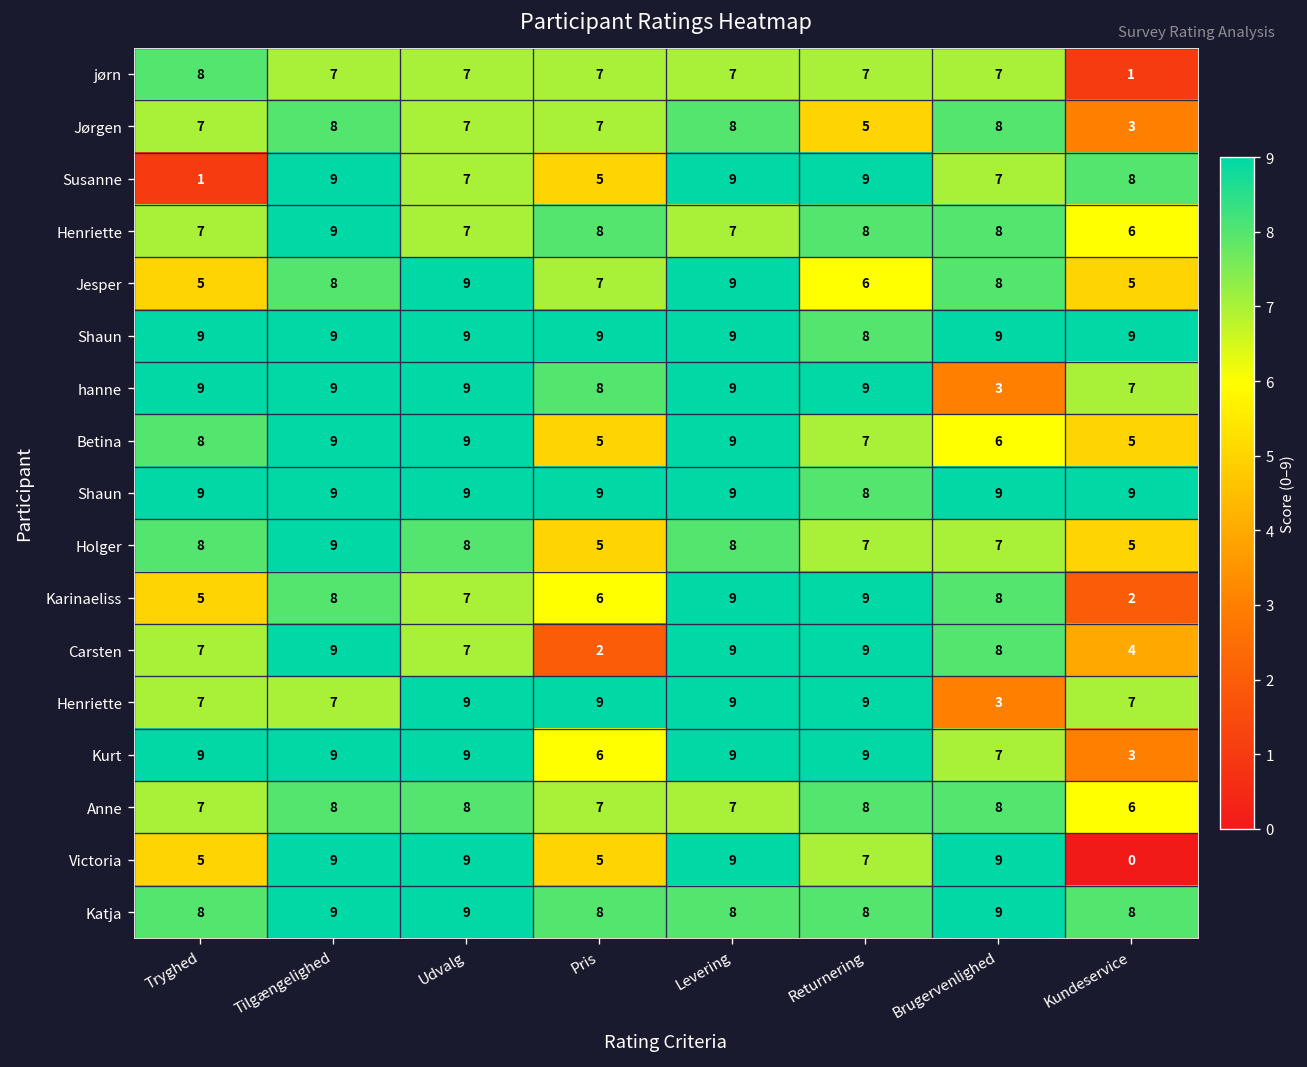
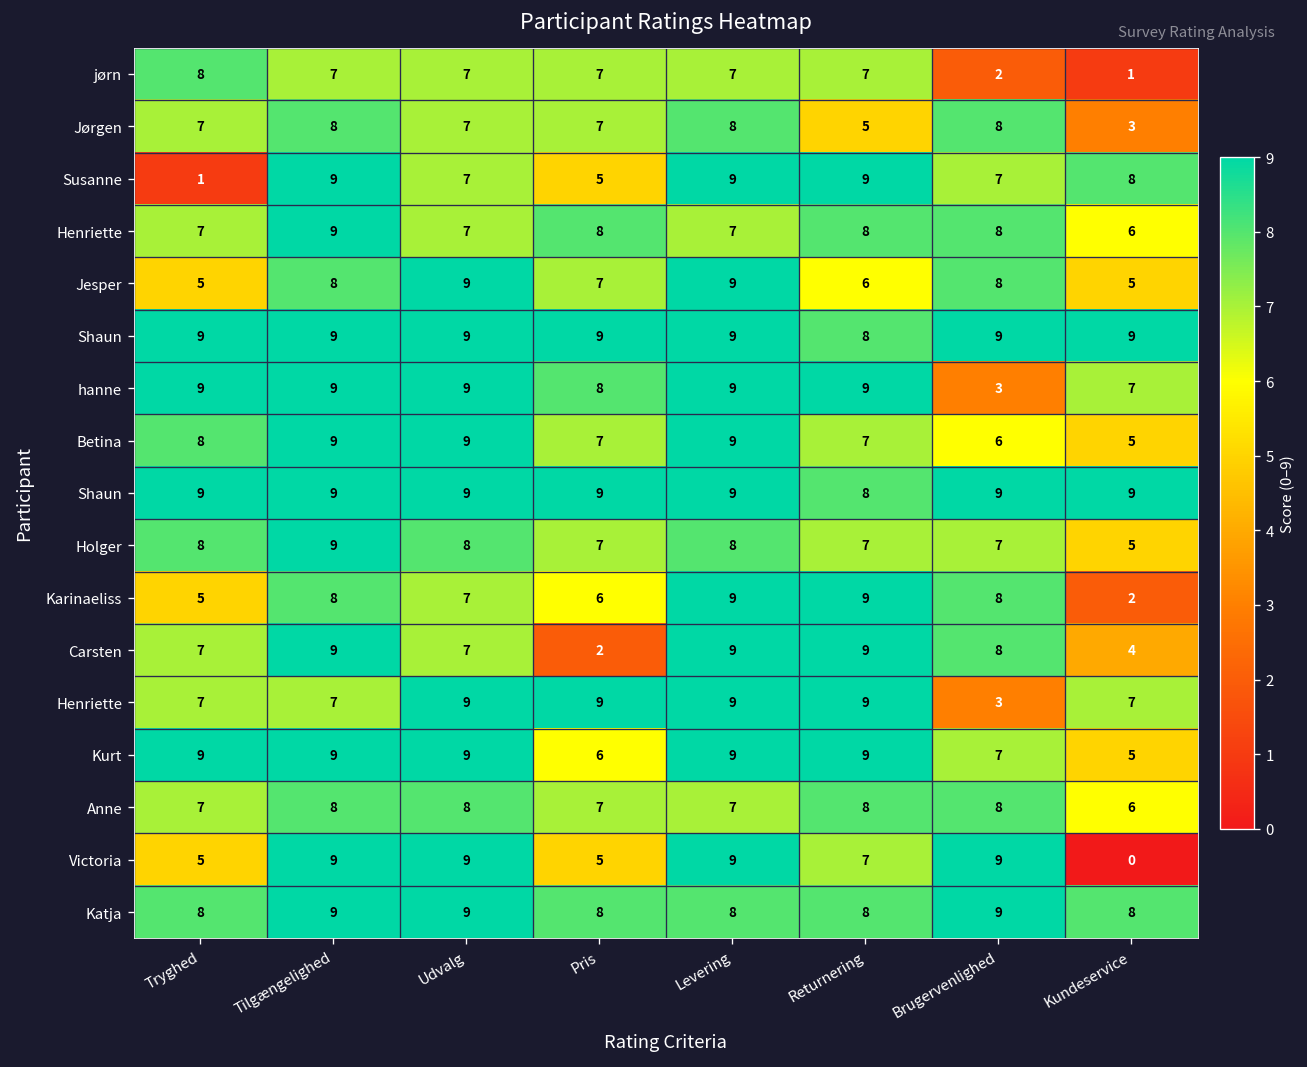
jørn, Brugervenlighed: 7 -> 2
Betina, Pris: 5 -> 7
Holger, Pris: 5 -> 7
Kurt, Kundeservice: 3 -> 5
